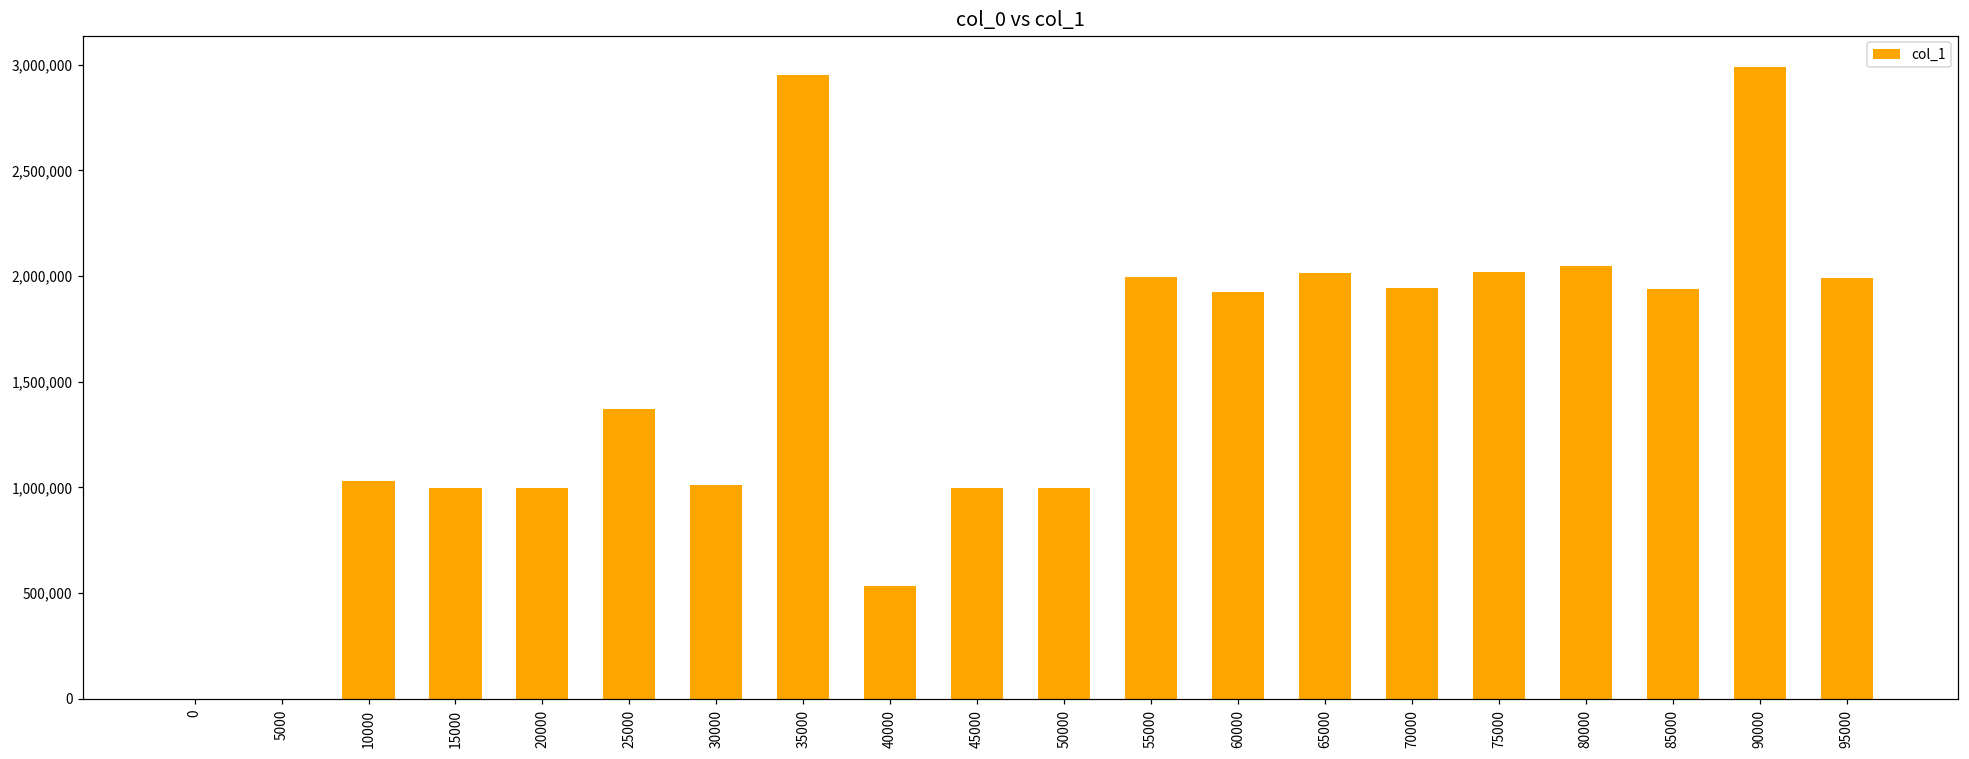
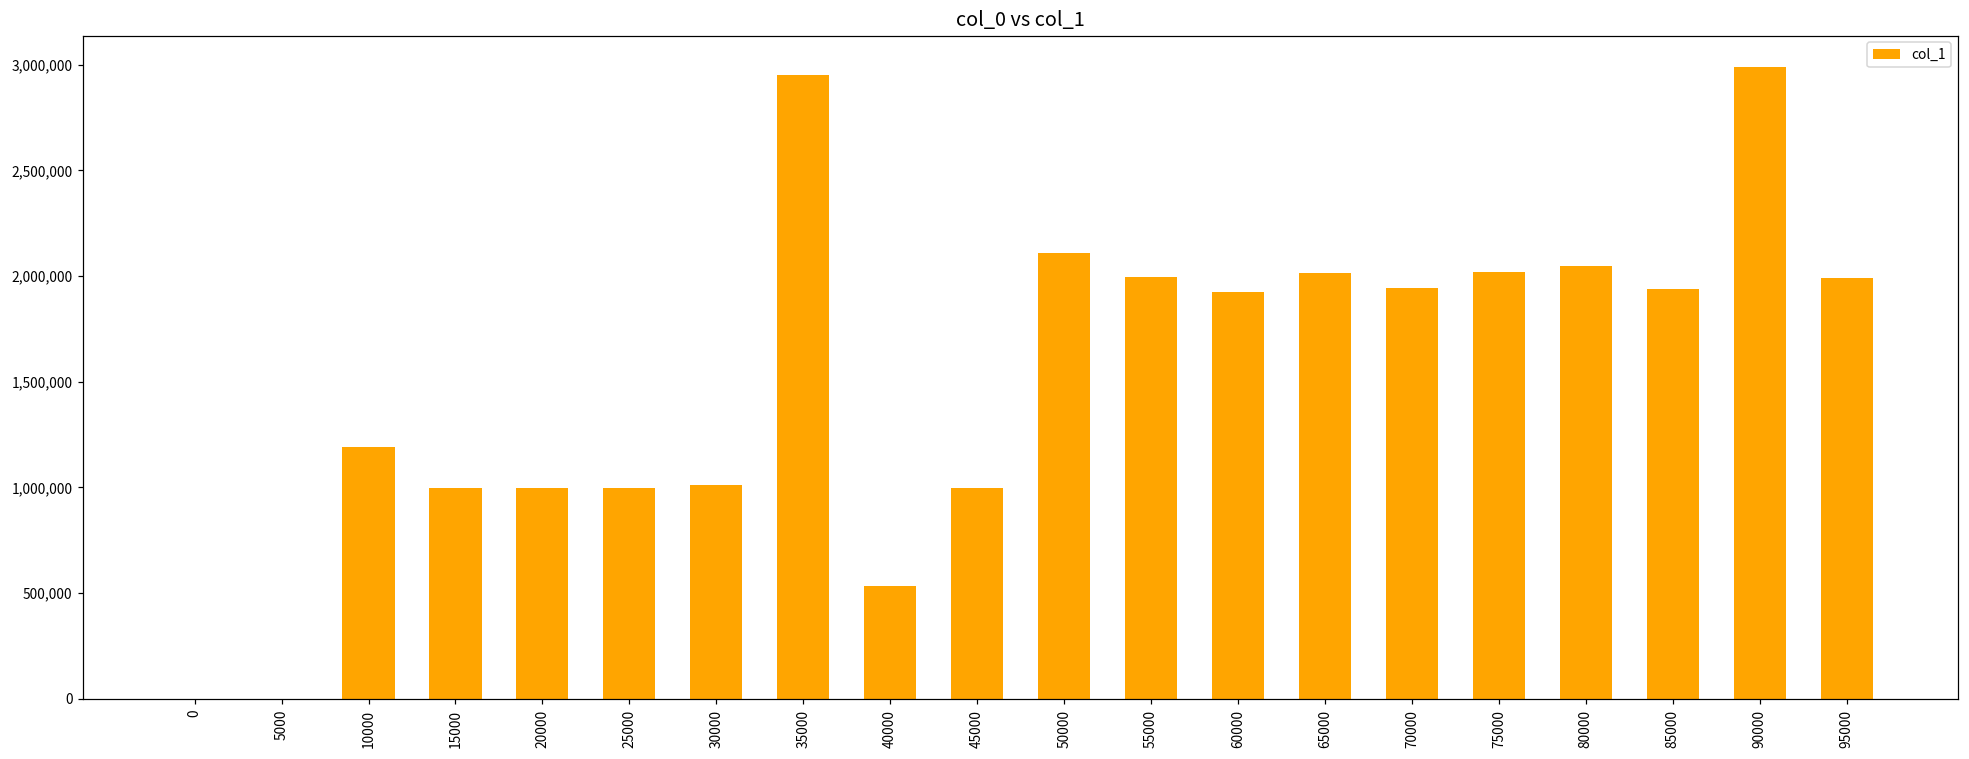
10000: 1,030,000 -> 1,190,000
25000: 1,370,000 -> 1,000,000
50000: 1,000,000 -> 2,110,000
